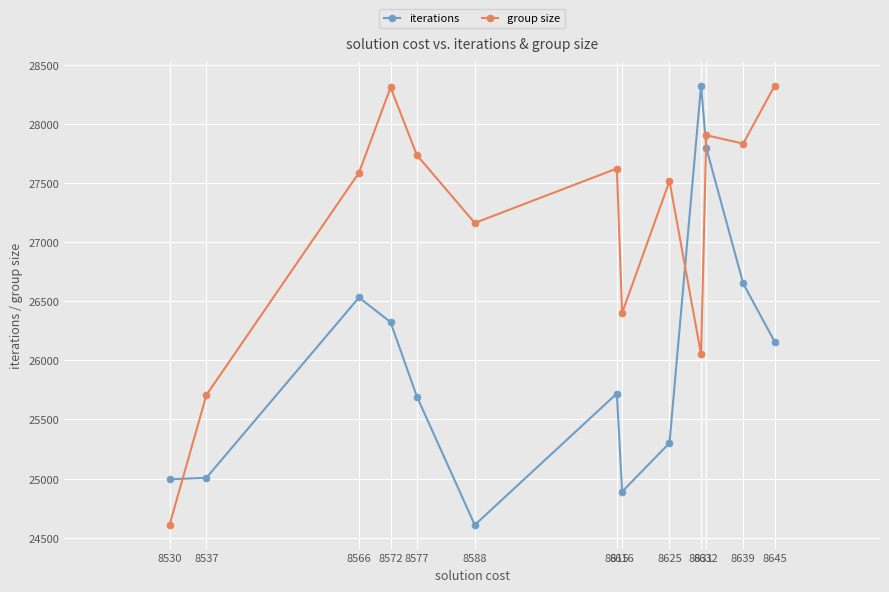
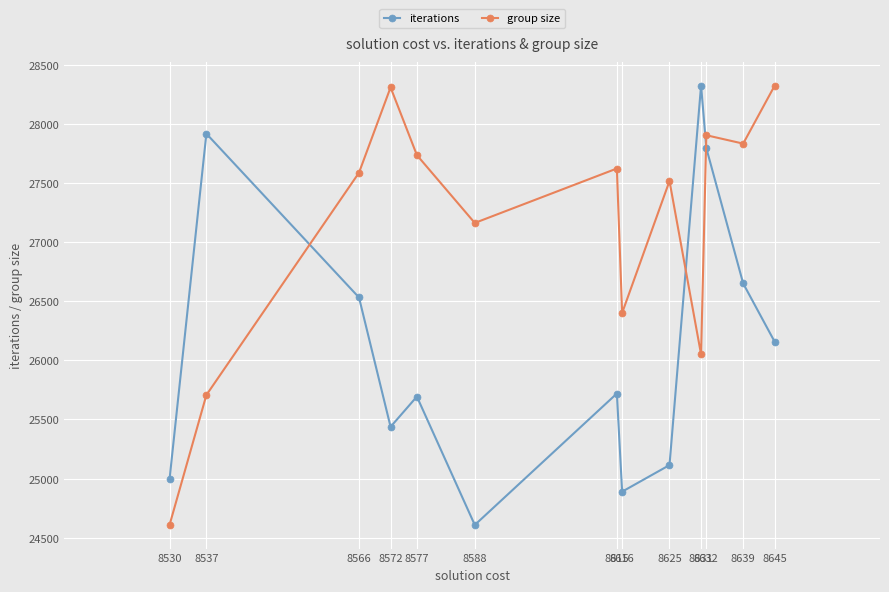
iterations, 8537: 25010 -> 27920
iterations, 8572: 26320 -> 25440
iterations, 8625: 25300 -> 25110
